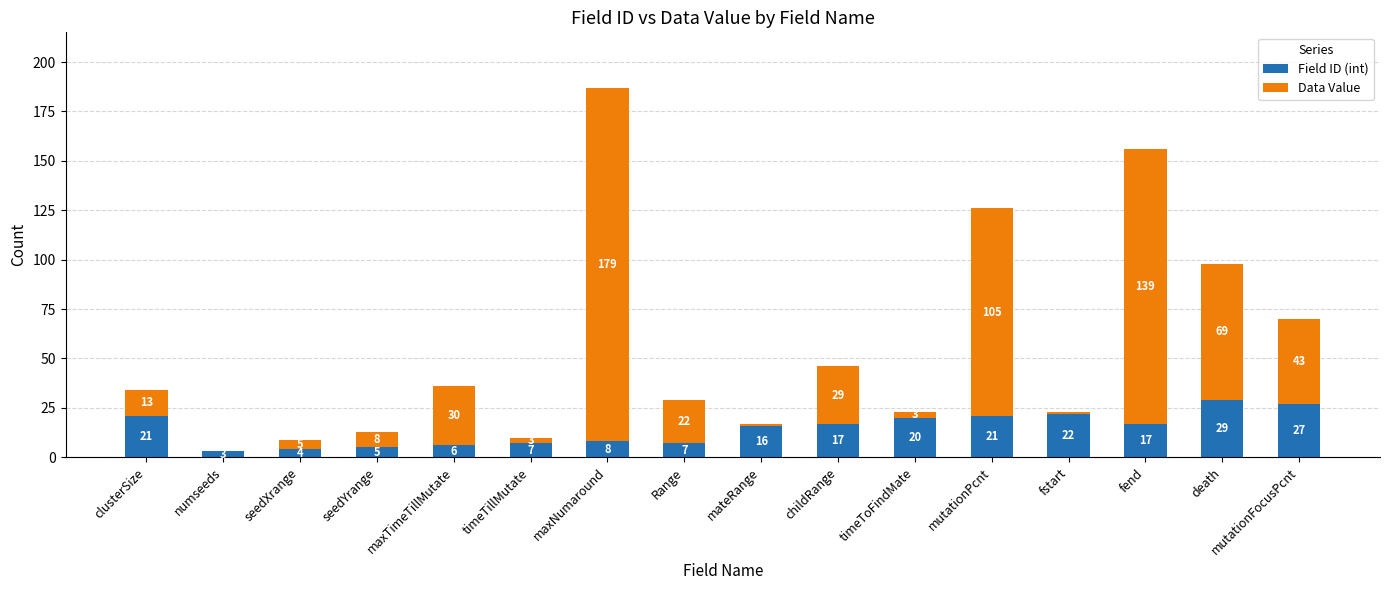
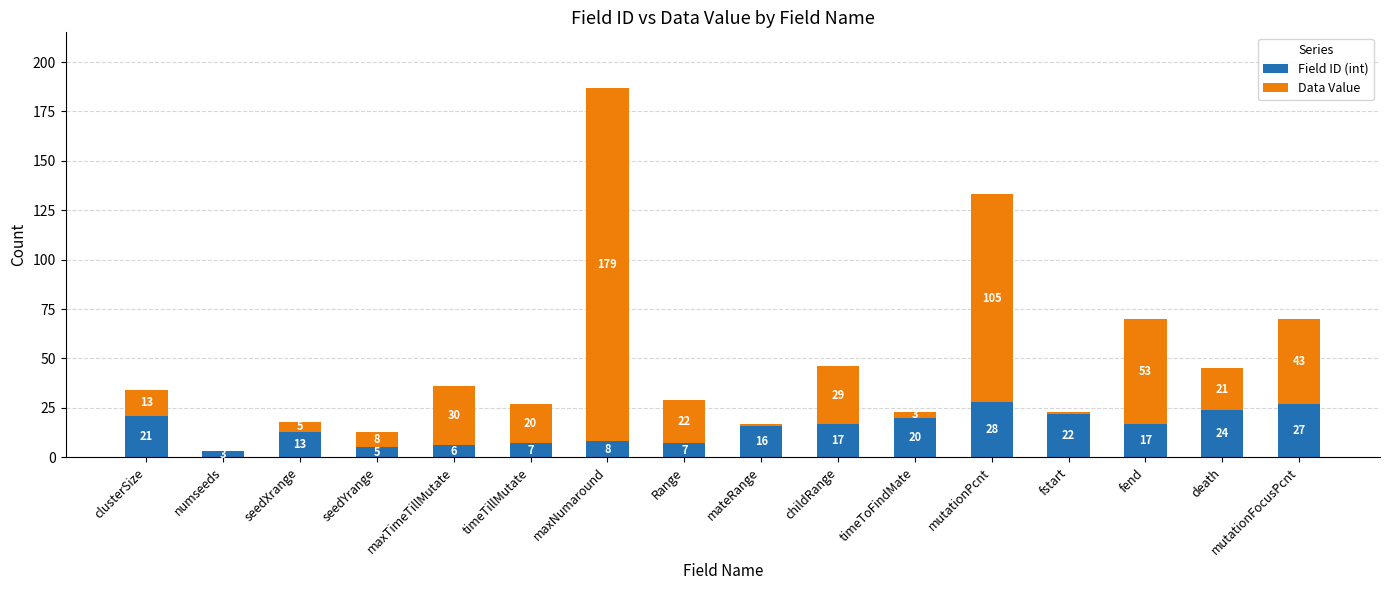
Field ID (int), seedXrange: 4 -> 13
Data Value, timeTillMutate: 3 -> 20
Field ID (int), mutationPcnt: 21 -> 28
Data Value, fend: 139 -> 53
Field ID (int), death: 29 -> 24
Data Value, death: 69 -> 21
